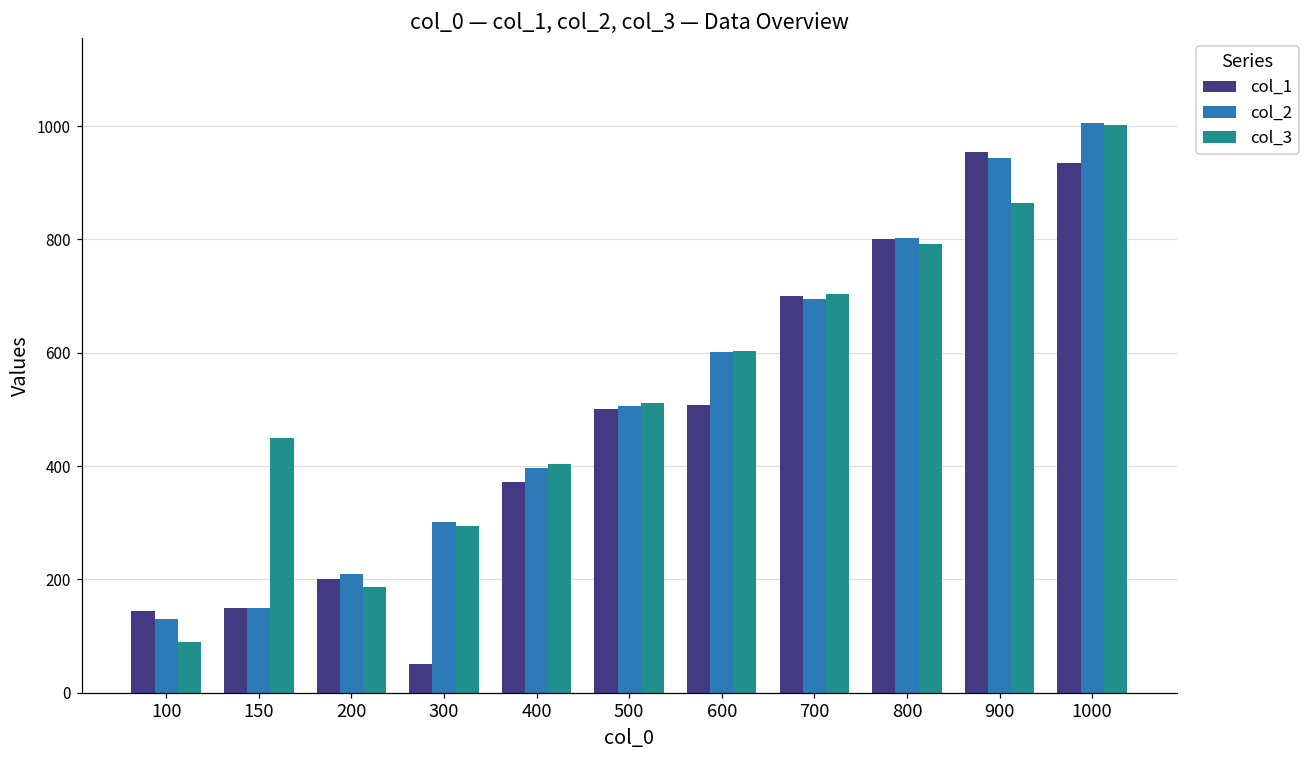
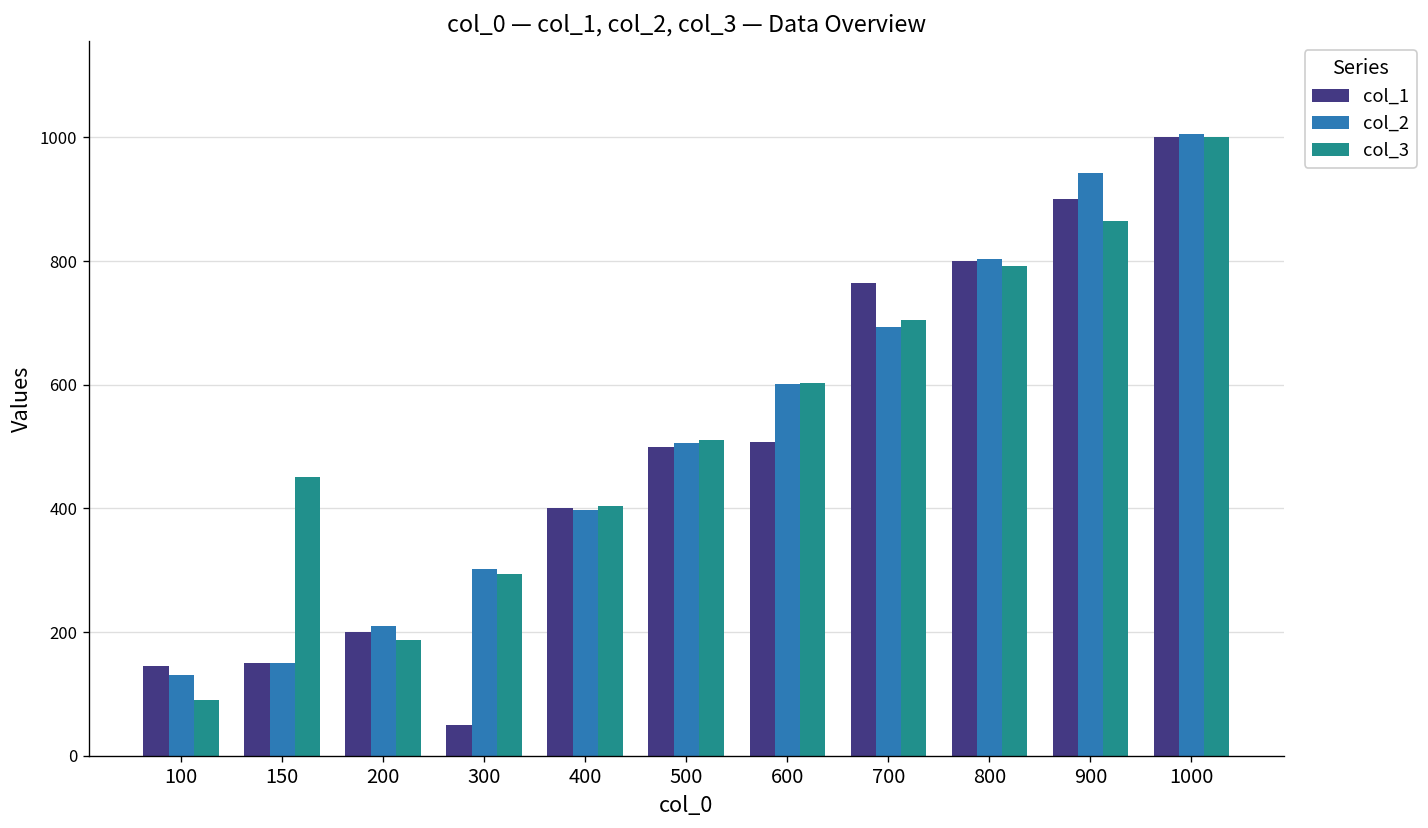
col_1, 400: 370 -> 400
col_1, 700: 700 -> 760
col_1, 900: 950 -> 900
col_1, 1000: 930 -> 1000
